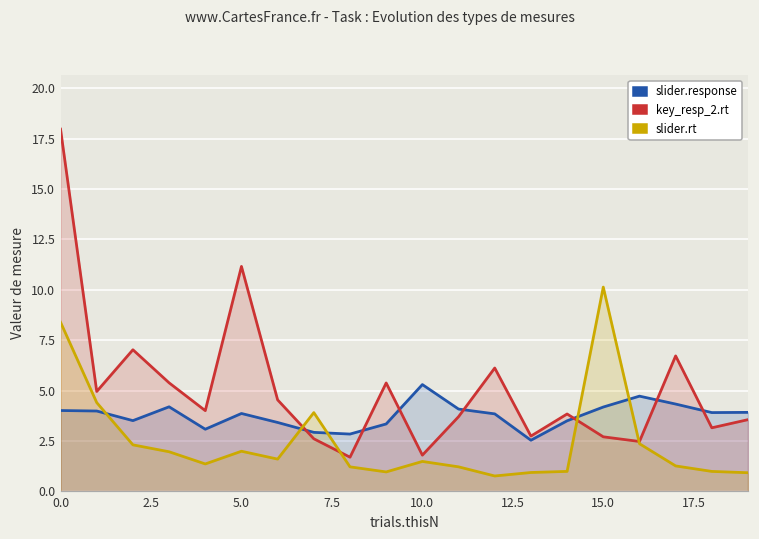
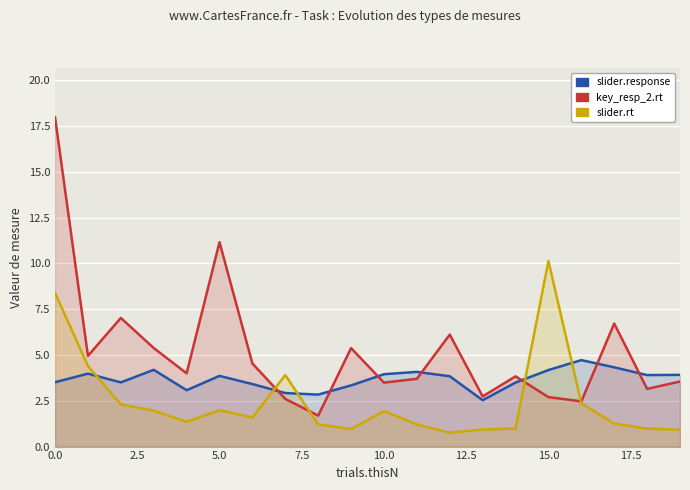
slider.response, 0.0: 4.0 -> 3.5
slider.response, 10.0: 5.3 -> 4.0
key_resp_2.rt, 10.0: 1.8 -> 3.5
slider.rt, 10.0: 1.5 -> 1.9
